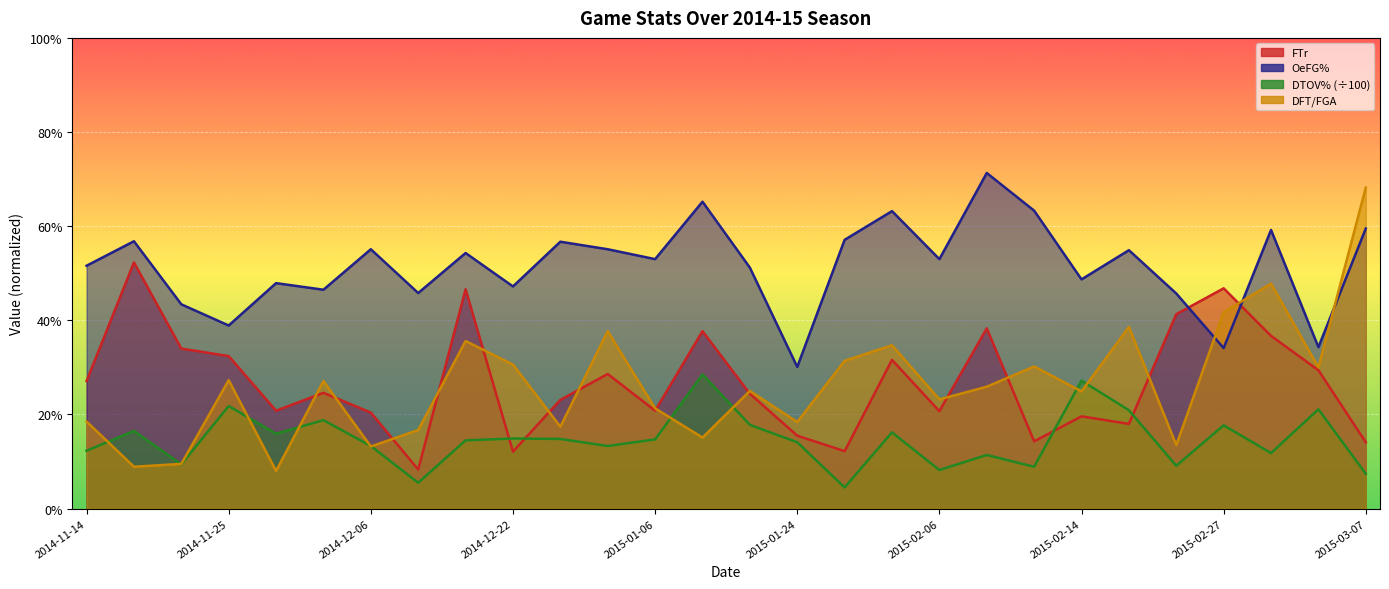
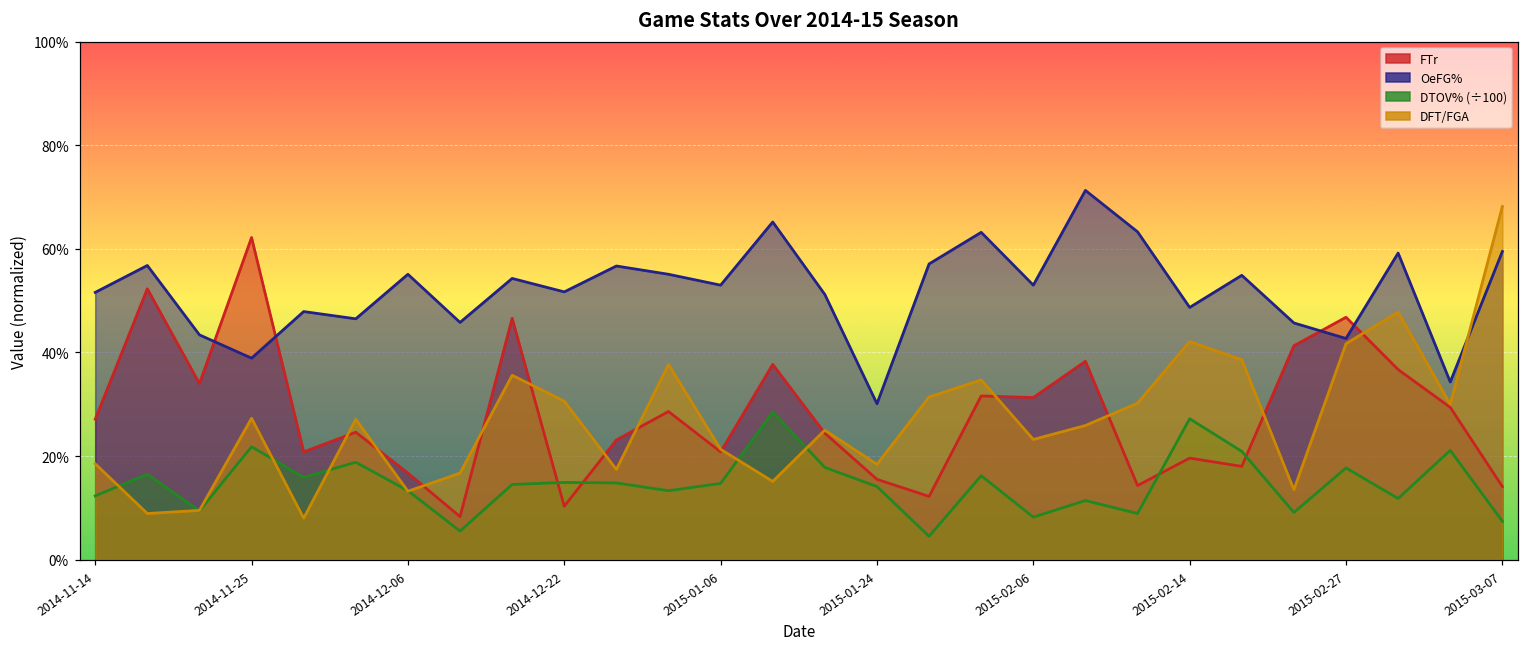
FTr, 2014-11-25: 32% -> 62%
FTr, 2014-12-06: 20% -> 17%
FTr, 2014-12-22: 12% -> 10%
OeFG%, 2014-12-22: 47% -> 52%
FTr, 2015-02-06: 21% -> 31%
DFT/FGA, 2015-02-14: 25% -> 42%
OeFG%, 2015-02-27: 34% -> 43%
